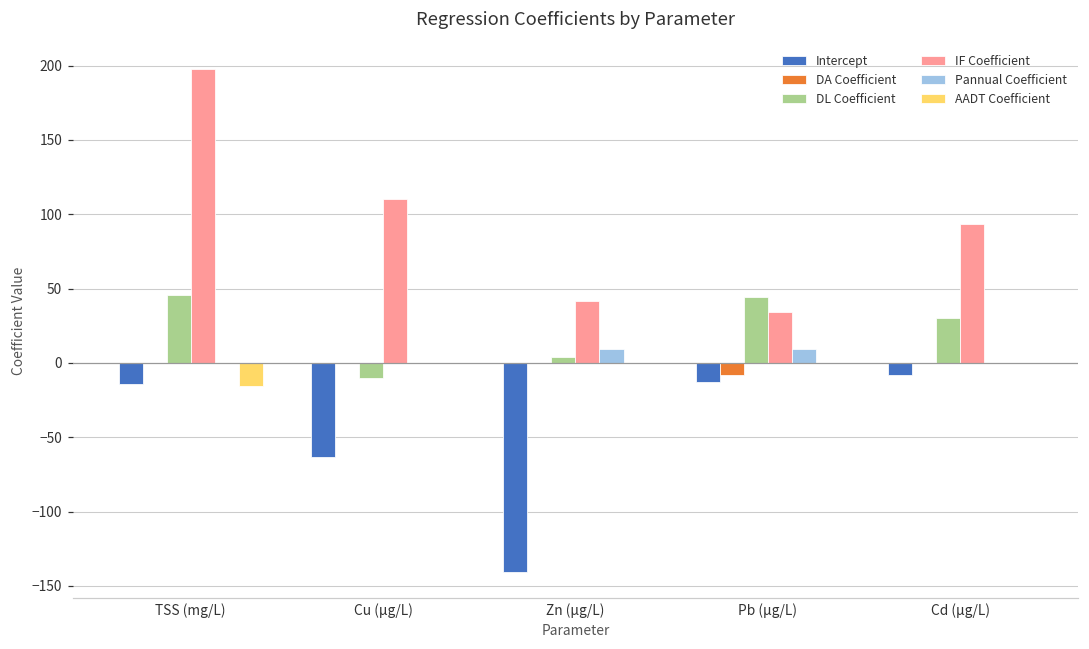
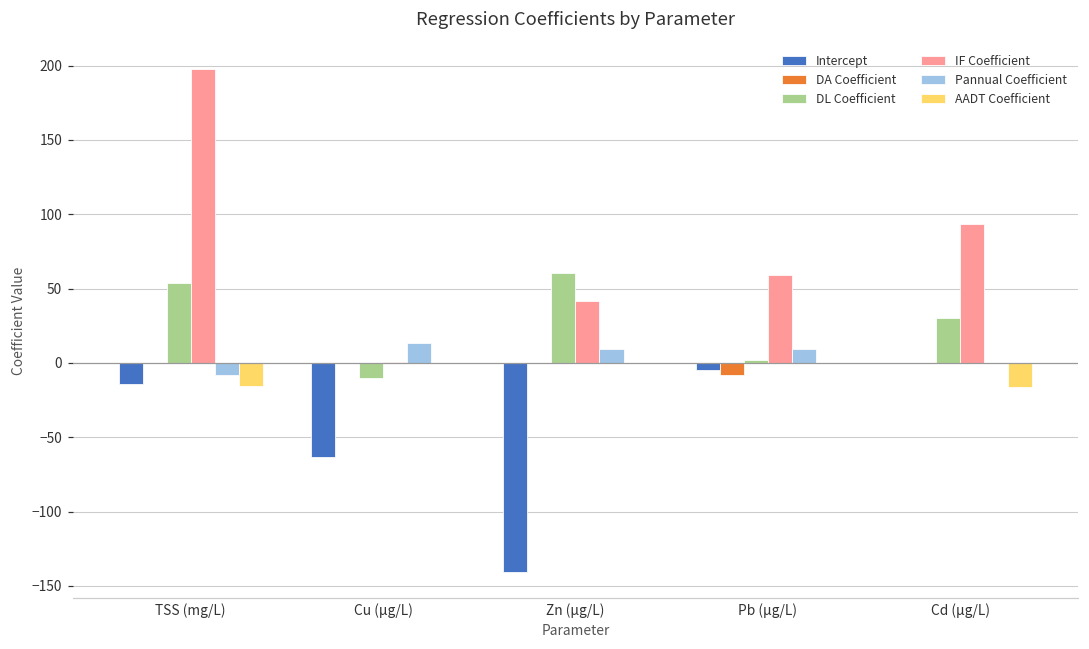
DL Coefficient, TSS (mg/L): 46 -> 54
Pannual Coefficient, TSS (mg/L): 0 -> -8
IF Coefficient, Cu (µg/L): 110 -> 0
Pannual Coefficient, Cu (µg/L): 0 -> 13
DL Coefficient, Zn (µg/L): 4 -> 61
Intercept, Pb (µg/L): -13 -> -5
DL Coefficient, Pb (µg/L): 45 -> 2
IF Coefficient, Pb (µg/L): 34 -> 59
Intercept, Cd (µg/L): -8 -> 0
AADT Coefficient, Cd (µg/L): 0 -> -16
